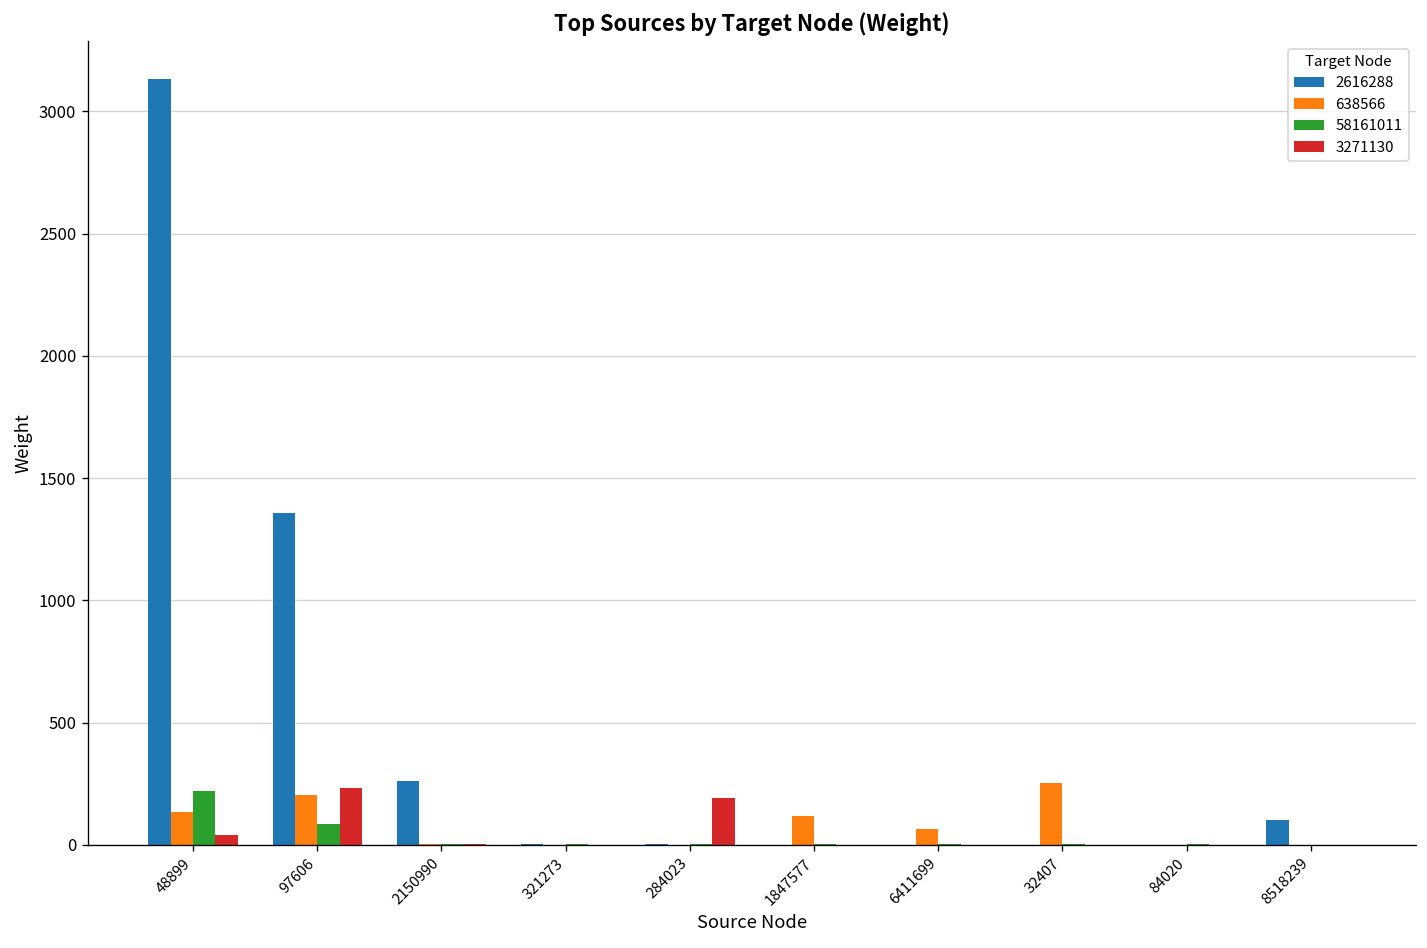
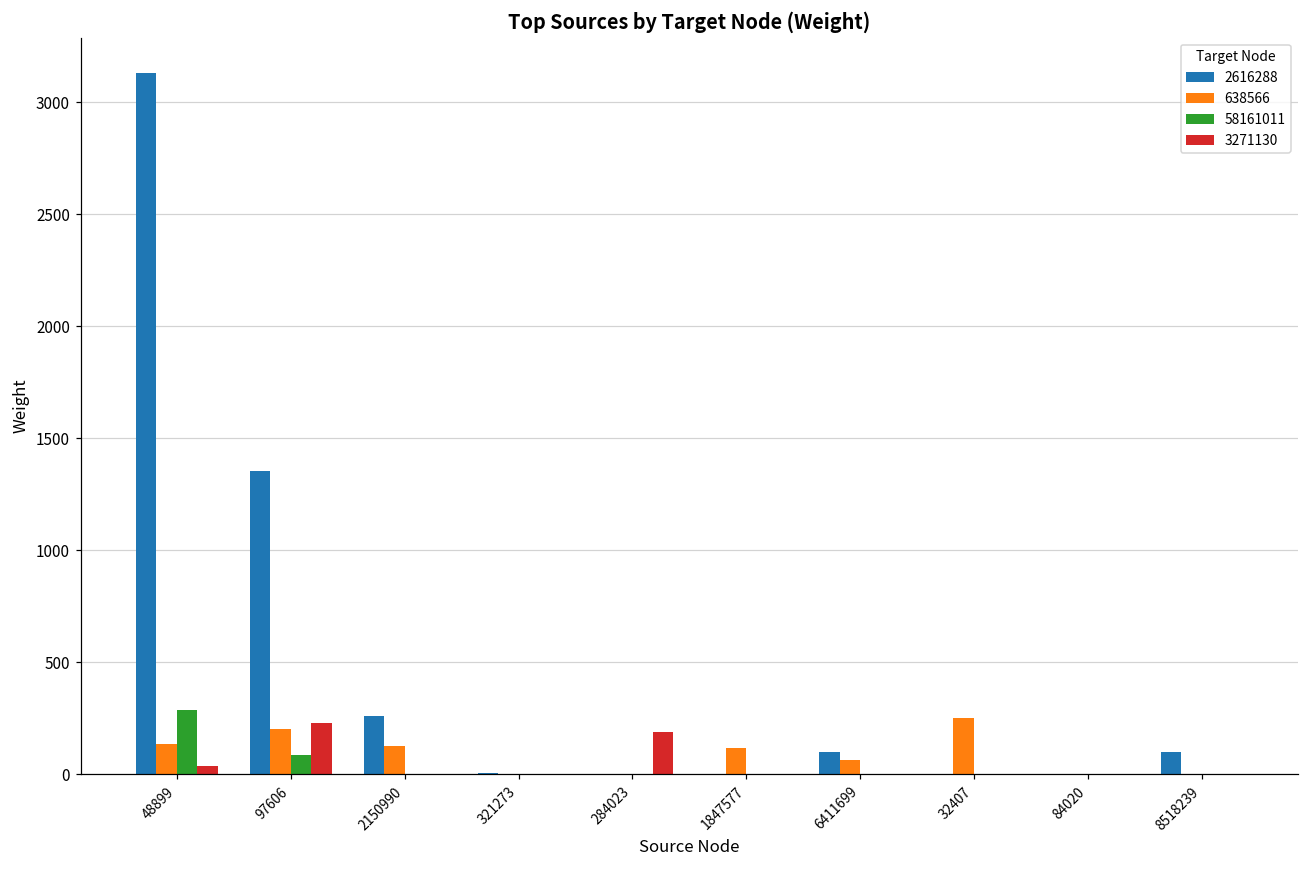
58161011, 48899: 220 -> 290
638566, 2150990: 0 -> 130
2616288, 6411699: 0 -> 100
